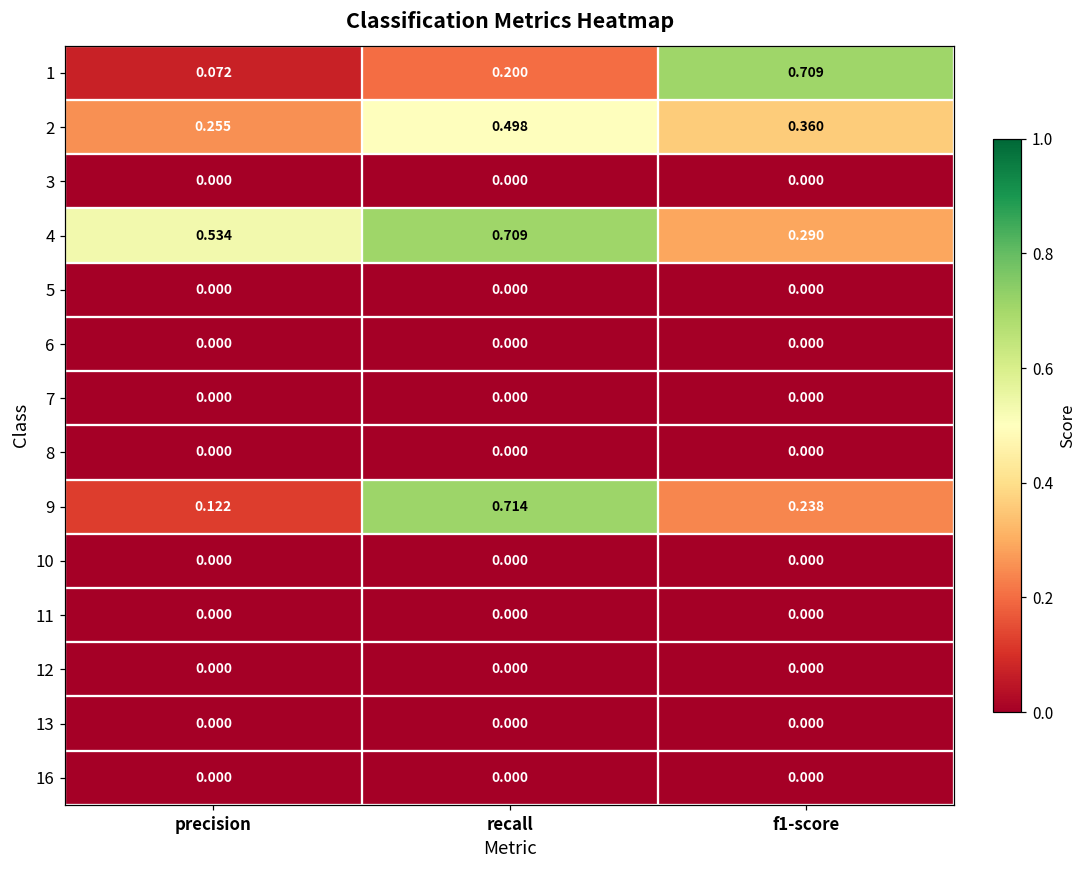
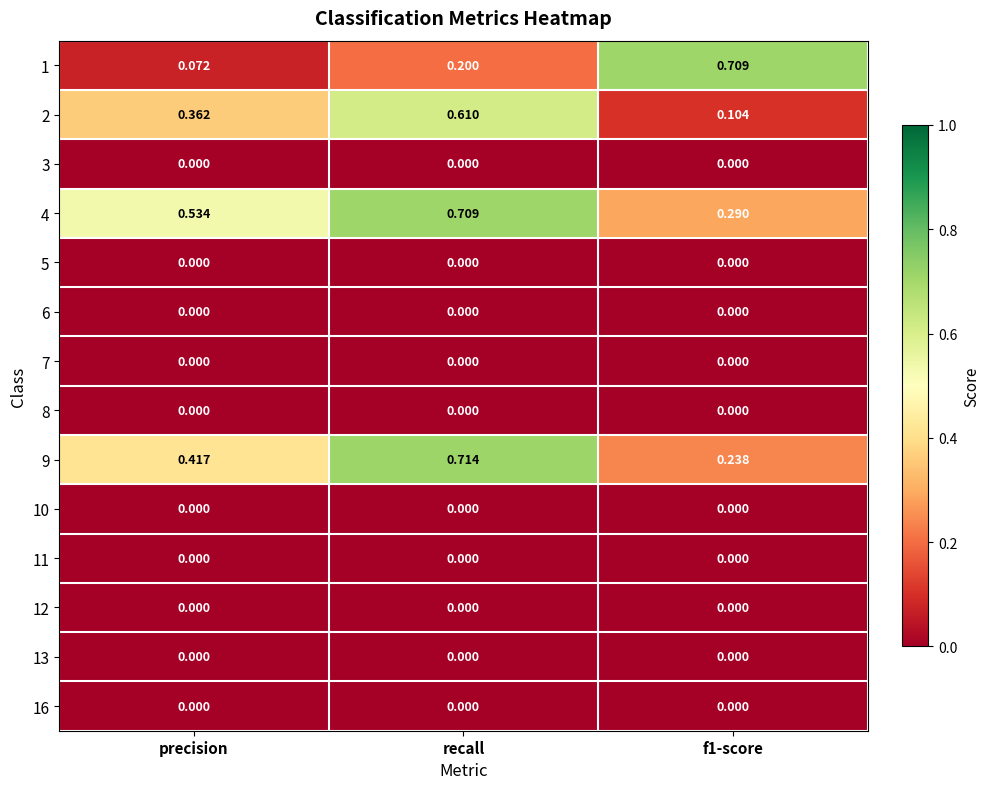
2, precision: 0.255 -> 0.362
2, recall: 0.498 -> 0.610
2, f1-score: 0.360 -> 0.104
9, precision: 0.122 -> 0.417
